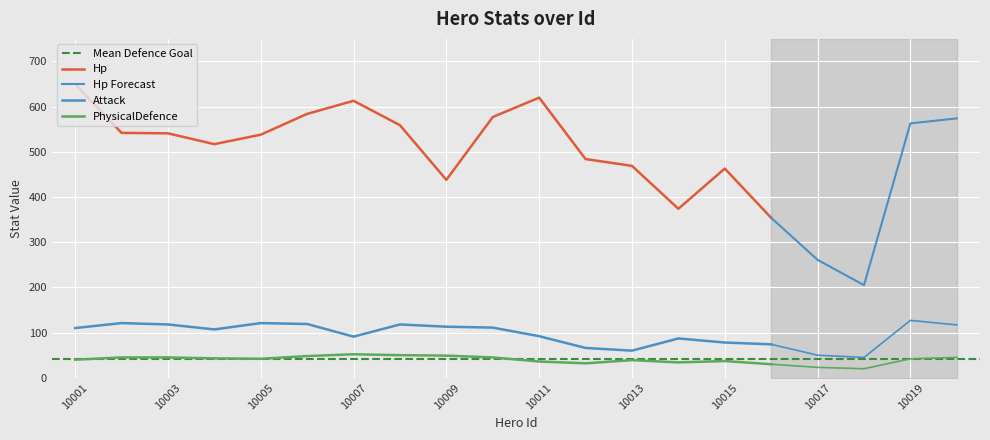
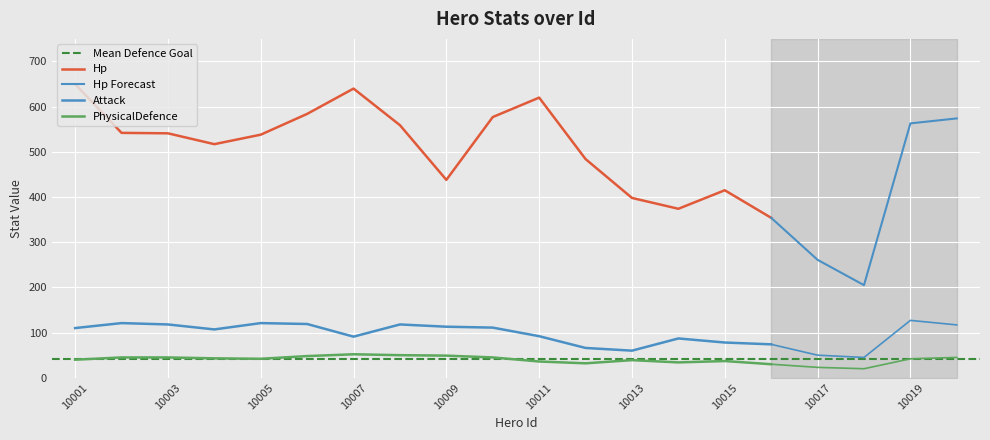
Hp, 10007: 610 -> 640
Hp, 10013: 470 -> 400
Hp, 10015: 460 -> 420
